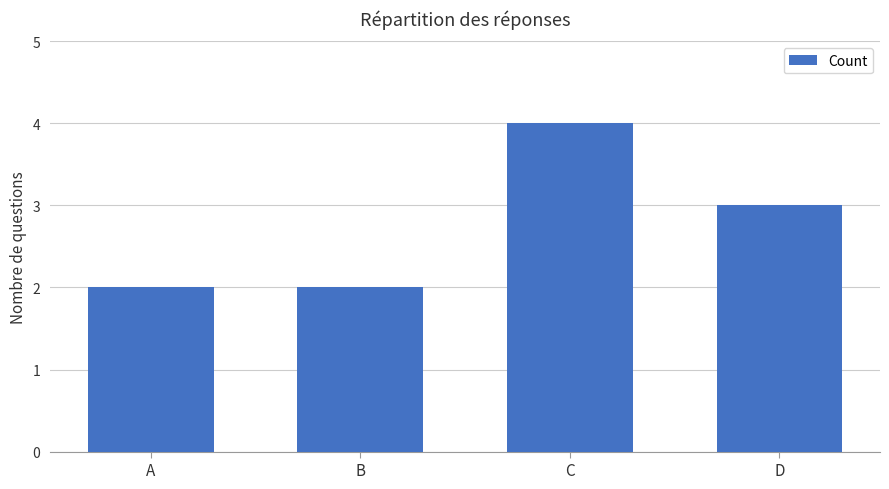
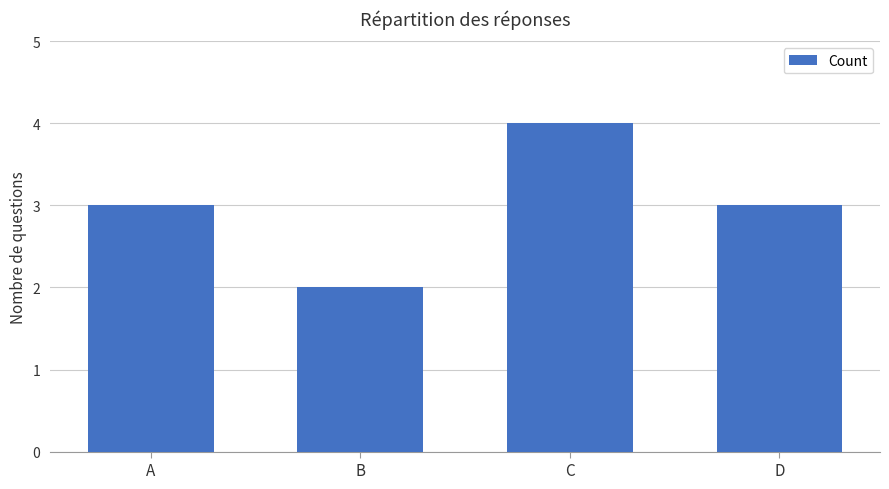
A: 2 -> 3
